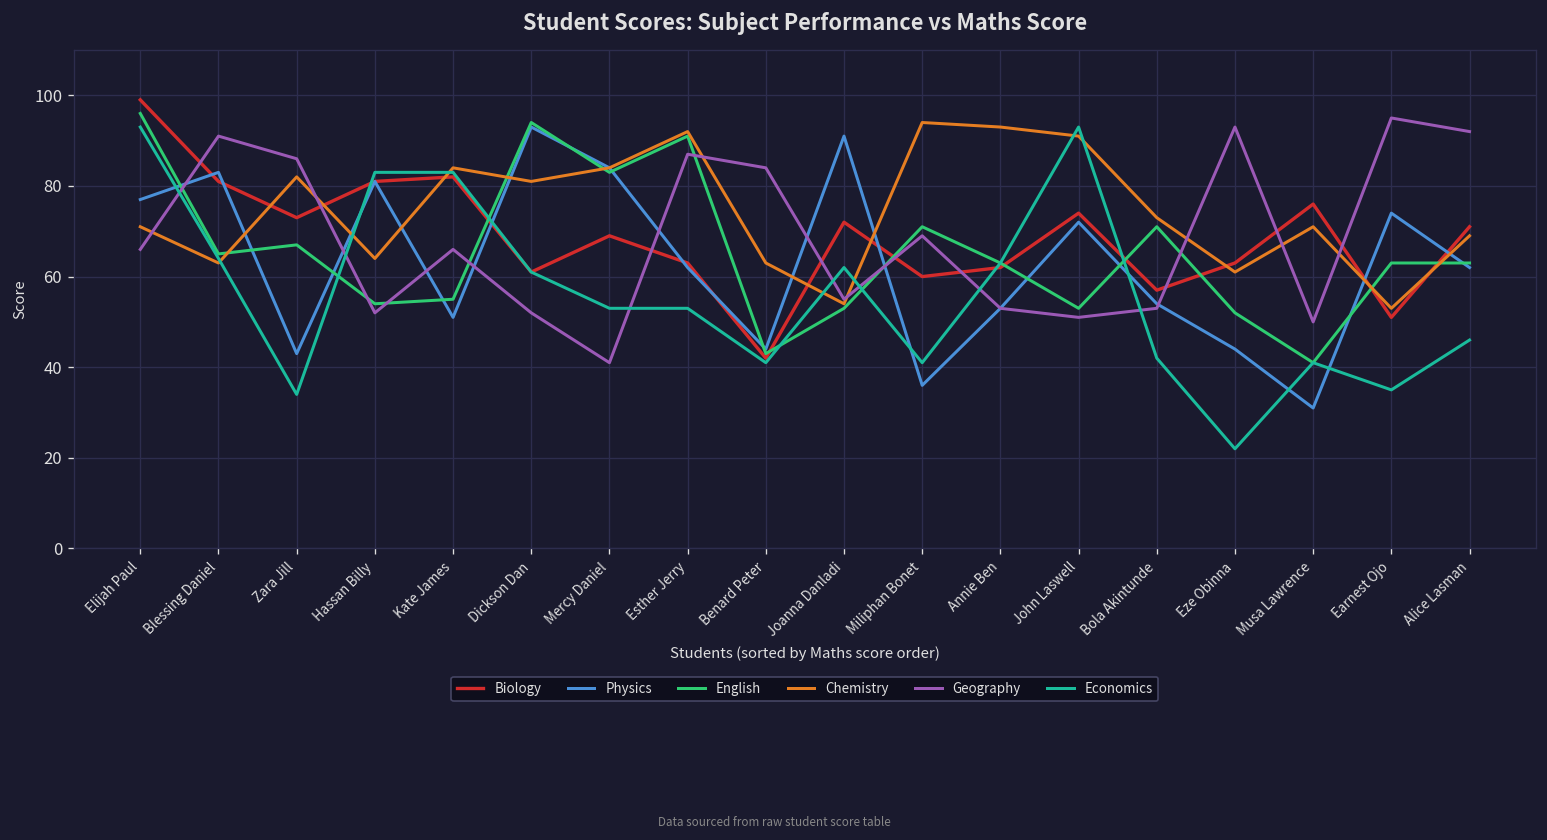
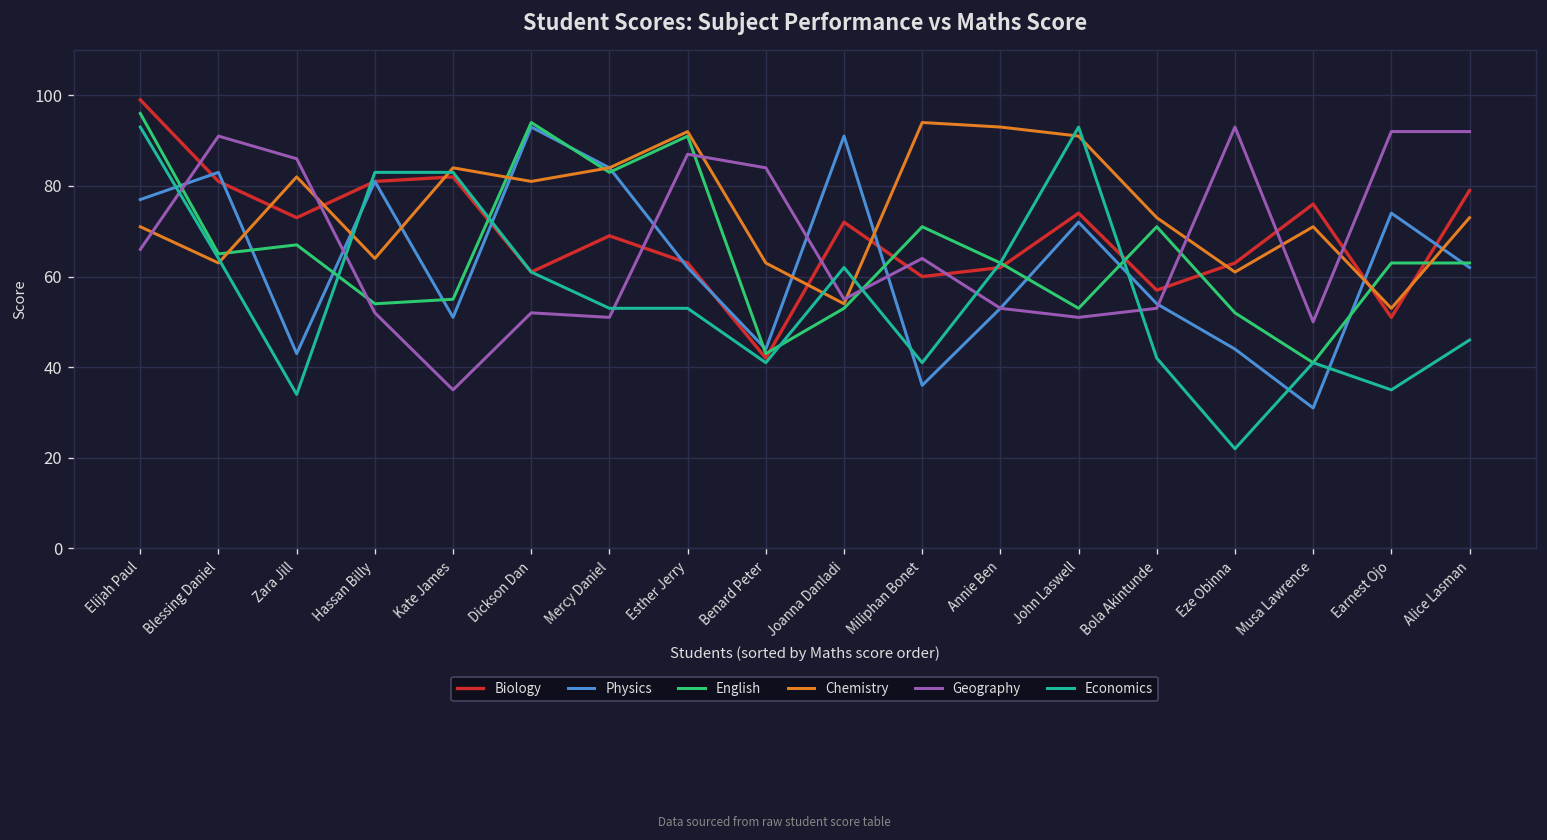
Geography, Kate James: 66 -> 35
Geography, Mercy Daniel: 41 -> 51
Geography, Miliphan Bonet: 69 -> 64
Geography, Earnest Ojo: 95 -> 92
Biology, Alice Lasman: 71 -> 79
Chemistry, Alice Lasman: 69 -> 73
